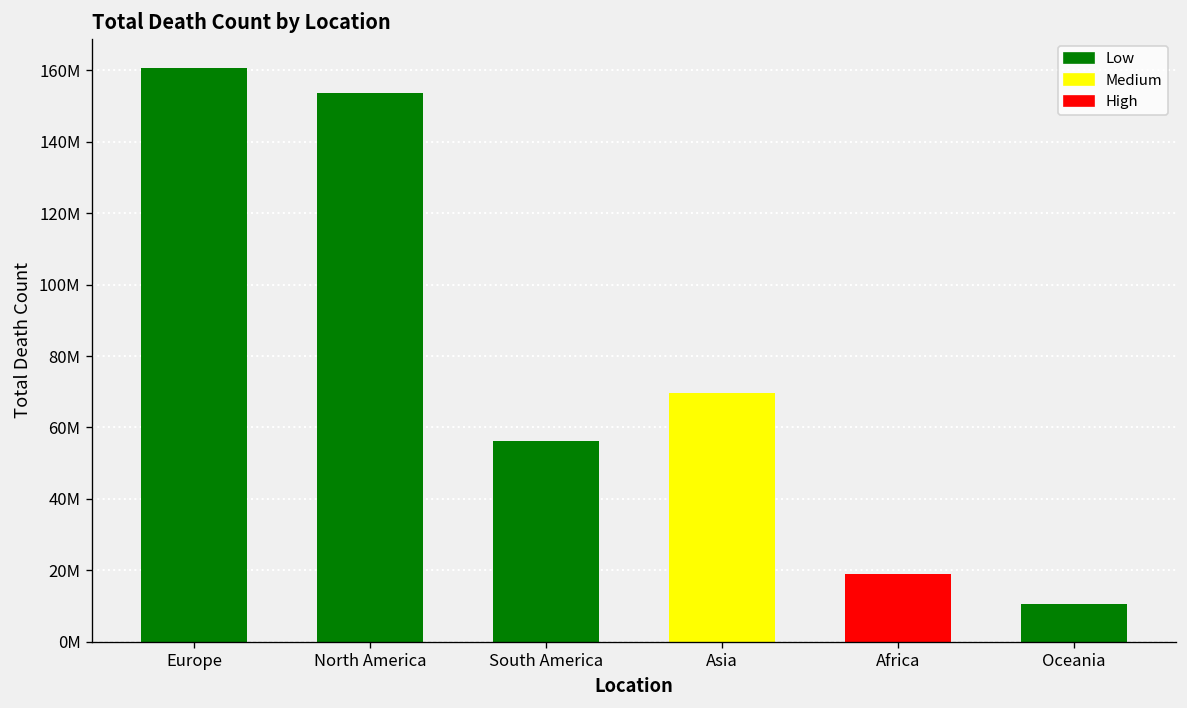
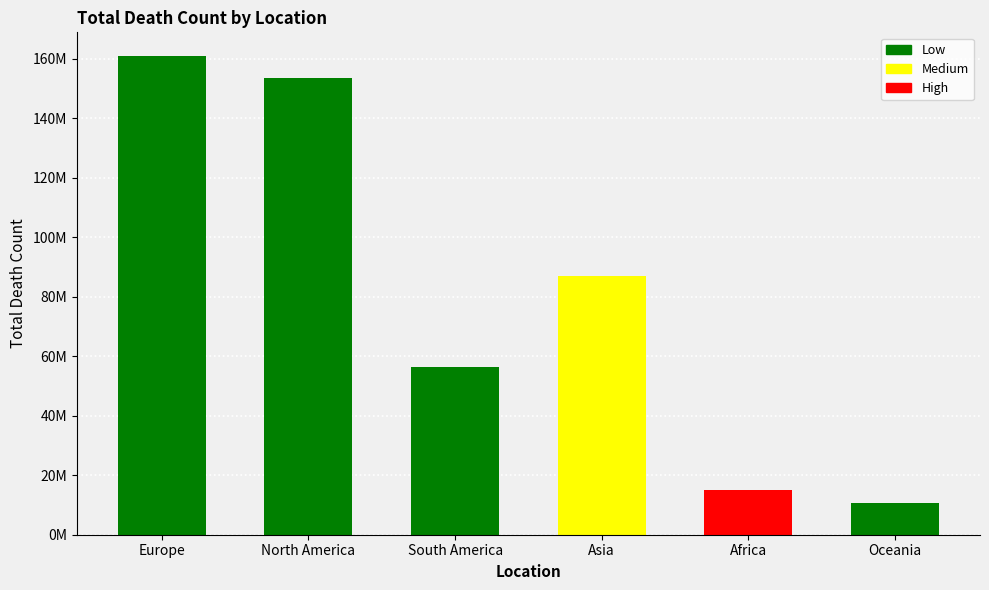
Asia: 70000000 -> 87000000
Africa: 19000000 -> 15000000
